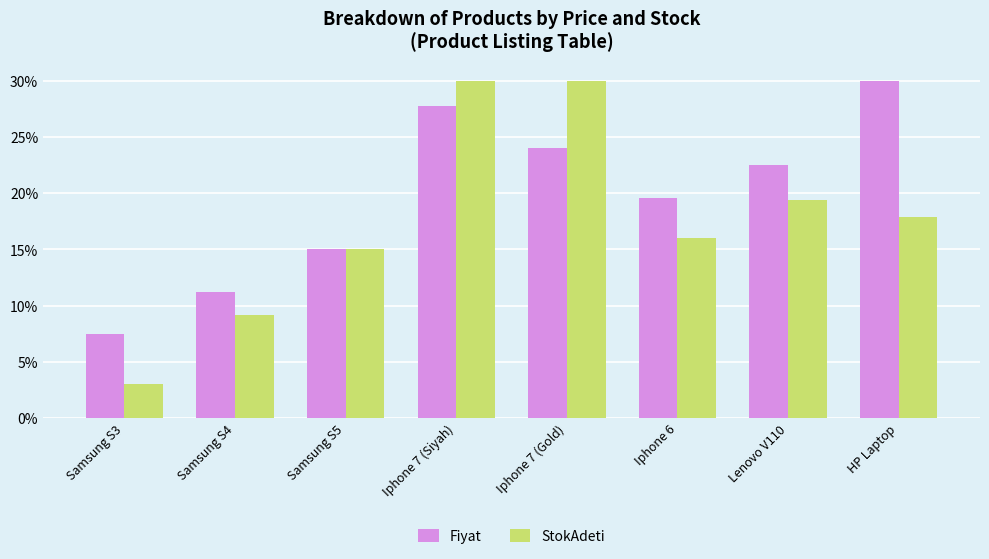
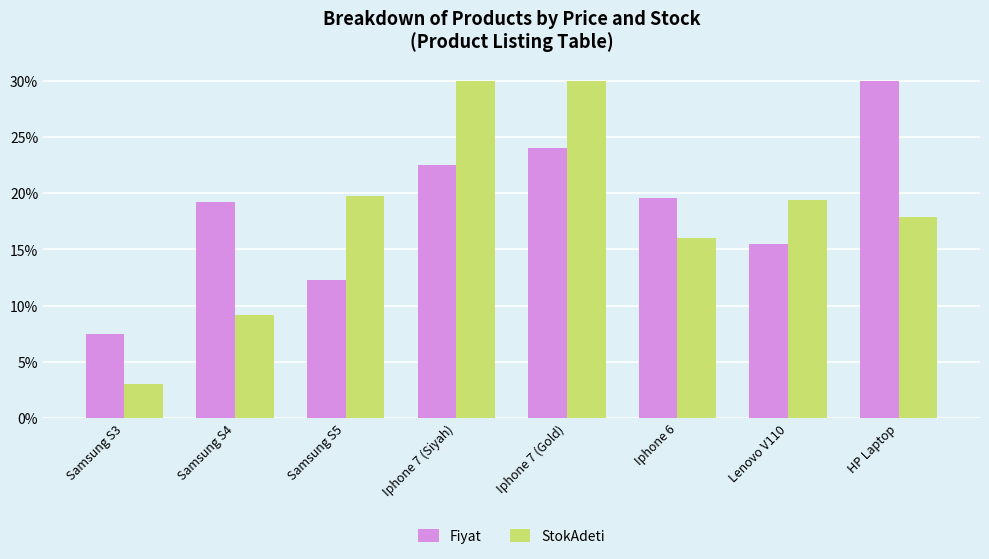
Fiyat, Samsung S4: 11.3% -> 19.2%
Fiyat, Samsung S5: 15.0% -> 12.3%
StokAdeti, Samsung S5: 15.0% -> 19.8%
Fiyat, Iphone 7 (Siyah): 27.8% -> 22.5%
Fiyat, Lenovo V110: 22.5% -> 15.5%
